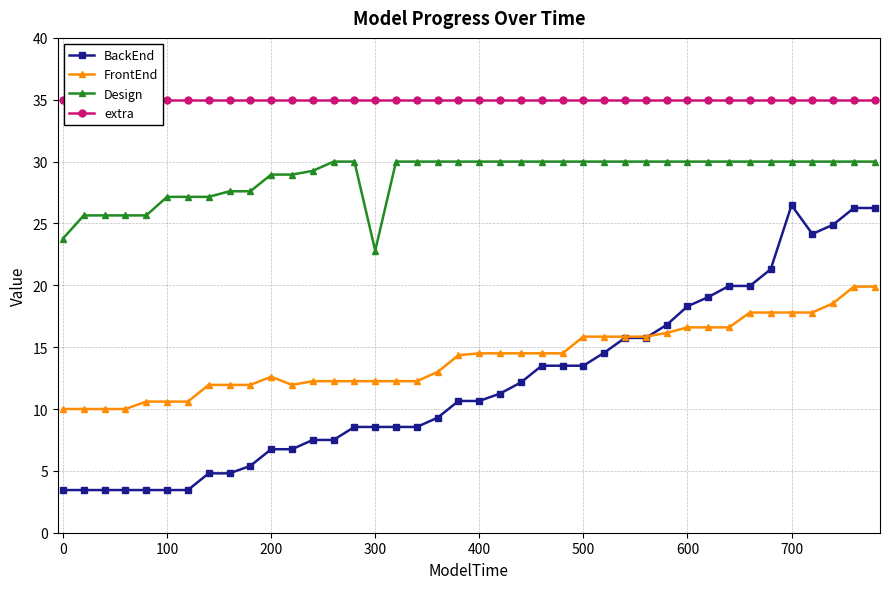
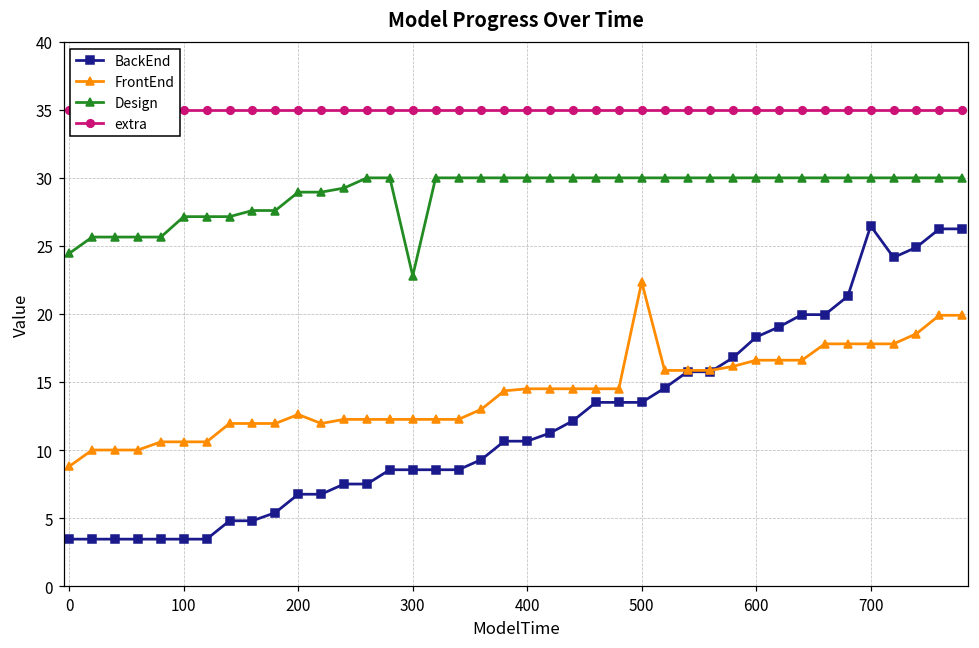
FrontEnd, 0: 10.0 -> 8.8
Design, 0: 23.8 -> 24.5
FrontEnd, 500: 15.9 -> 22.4
